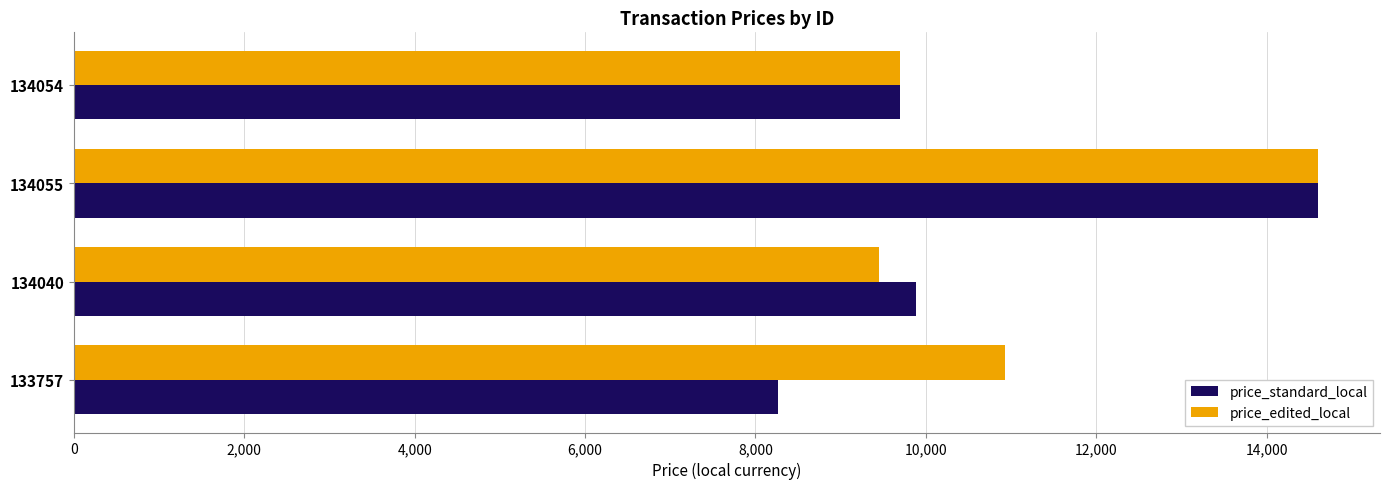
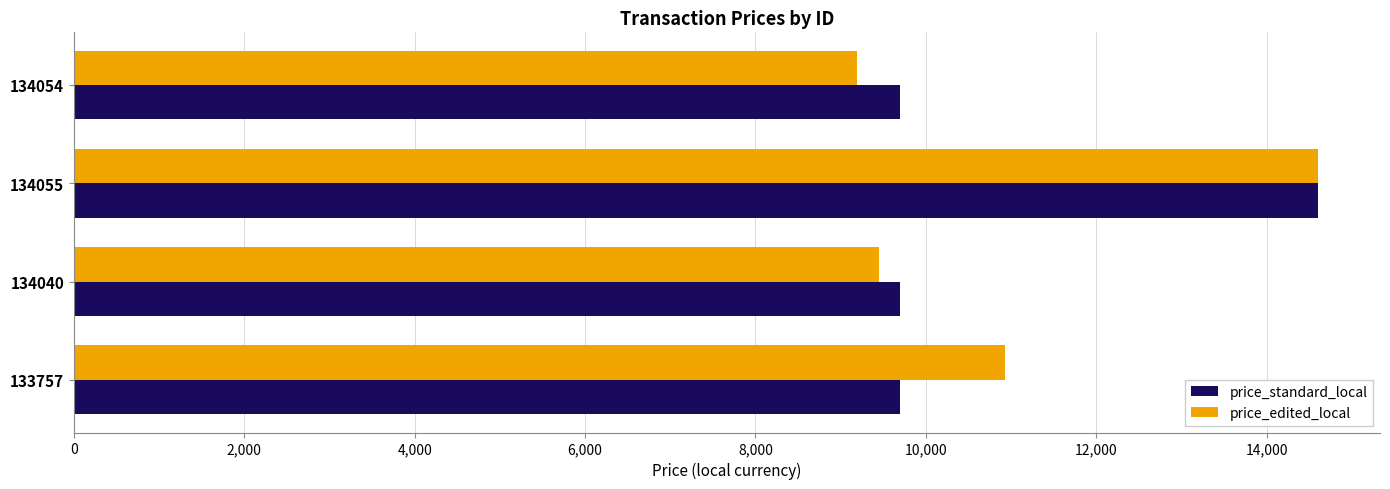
price_edited_local, 134054: 9,700 -> 9,200
price_standard_local, 134040: 9,900 -> 9,700
price_standard_local, 133757: 8,300 -> 9,700
